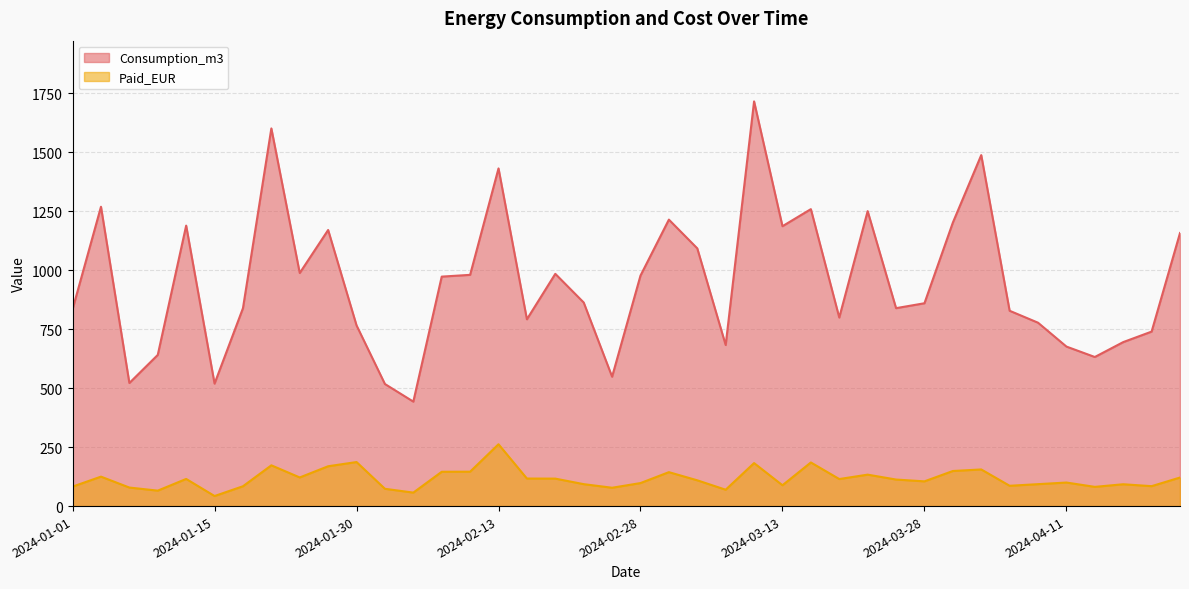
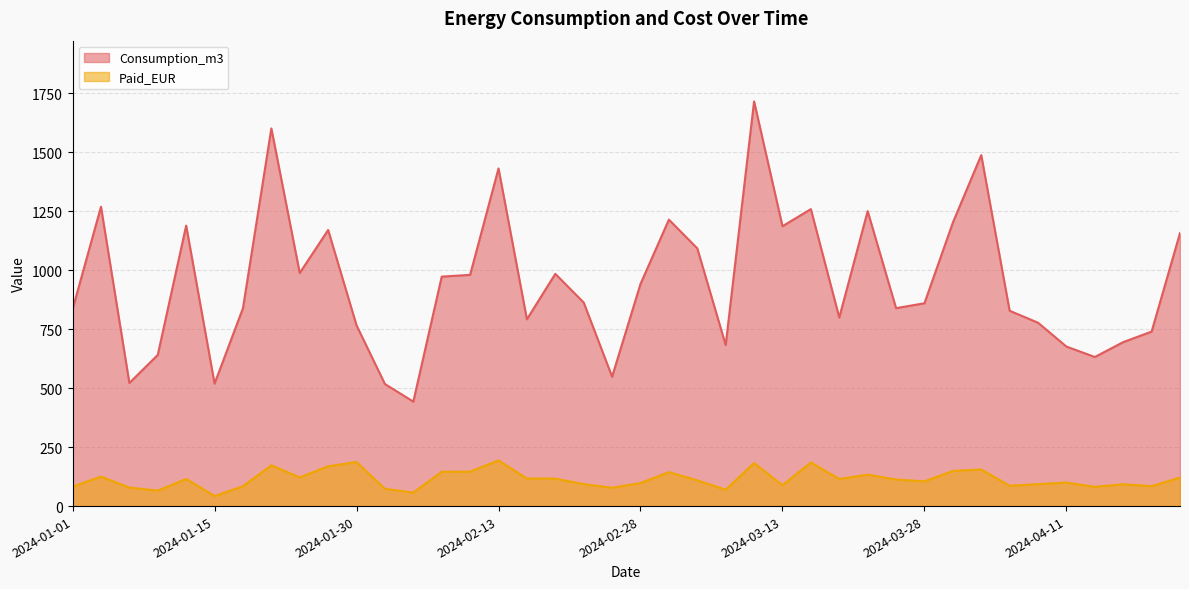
Paid_EUR, 2024-02-13: 260 -> 190
Consumption_m3, 2024-02-28: 980 -> 940
